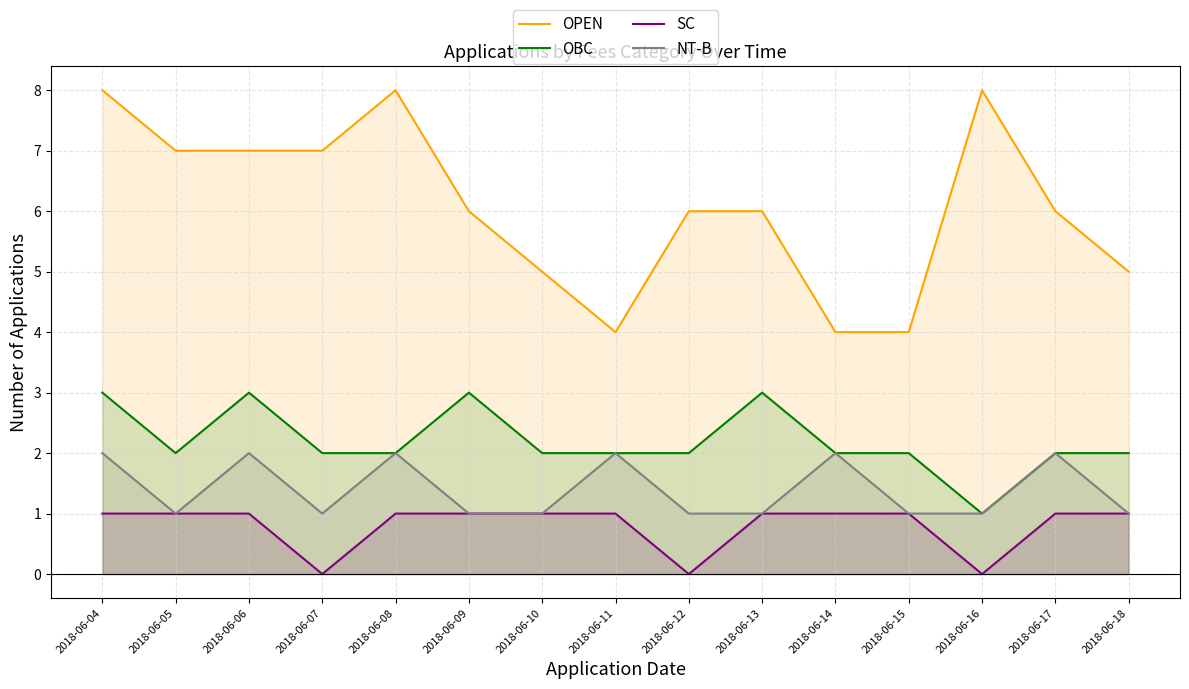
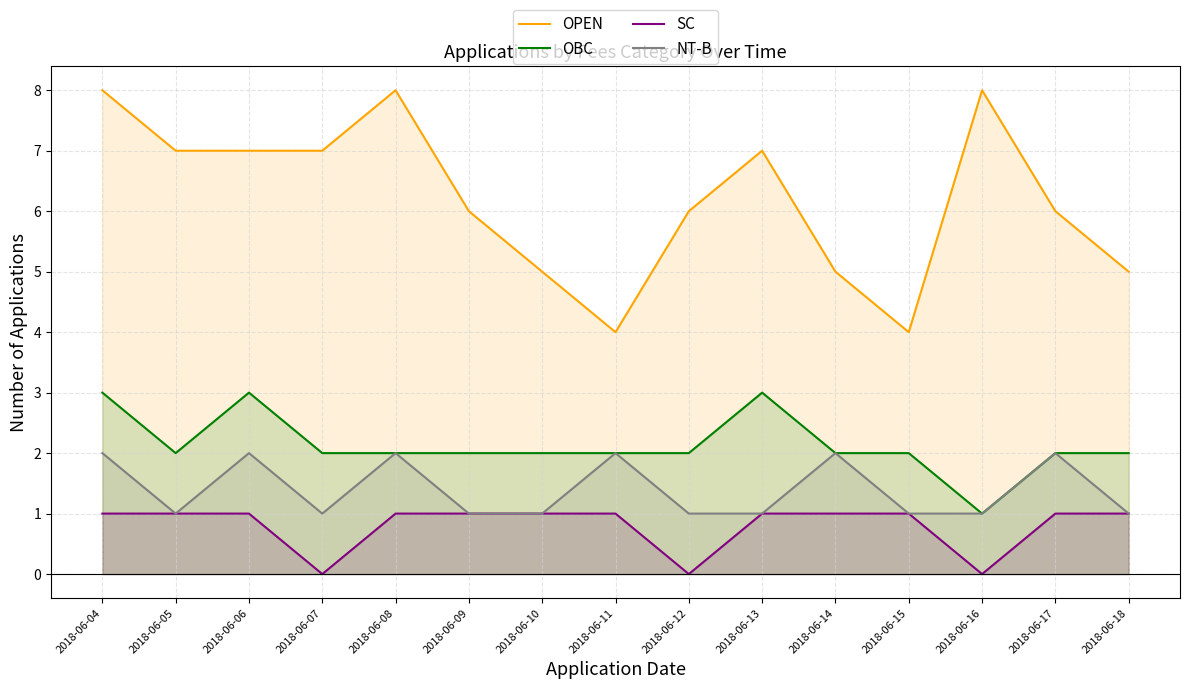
OBC, 2018-06-09: 3 -> 2
OPEN, 2018-06-13: 6 -> 7
OPEN, 2018-06-14: 4 -> 5
